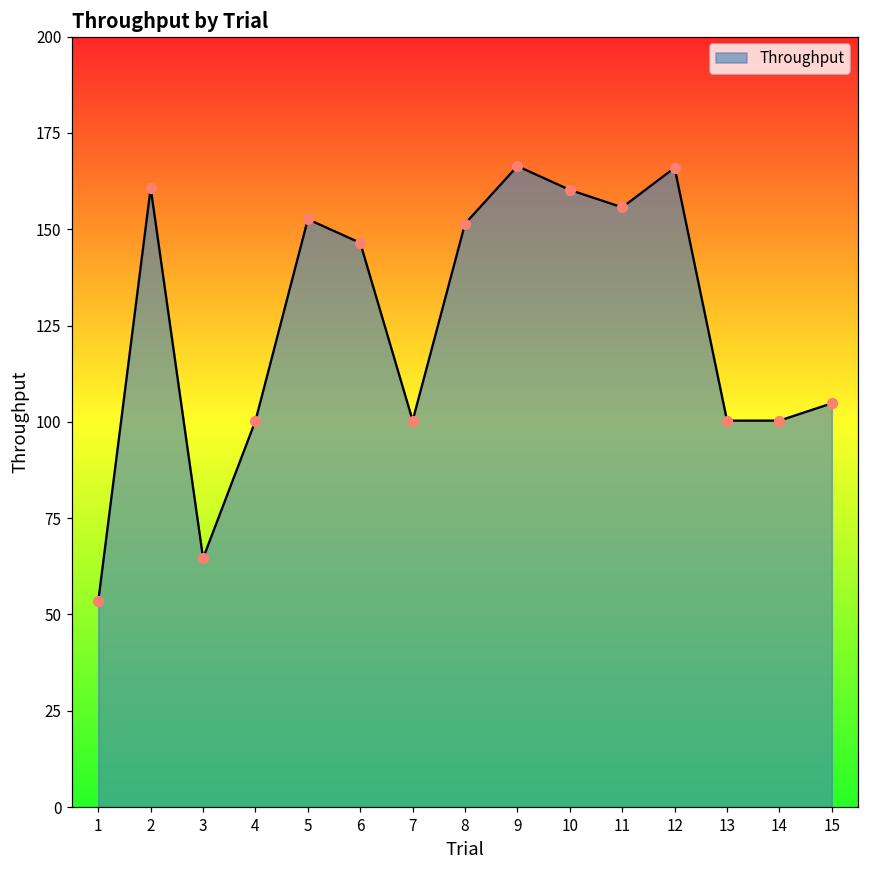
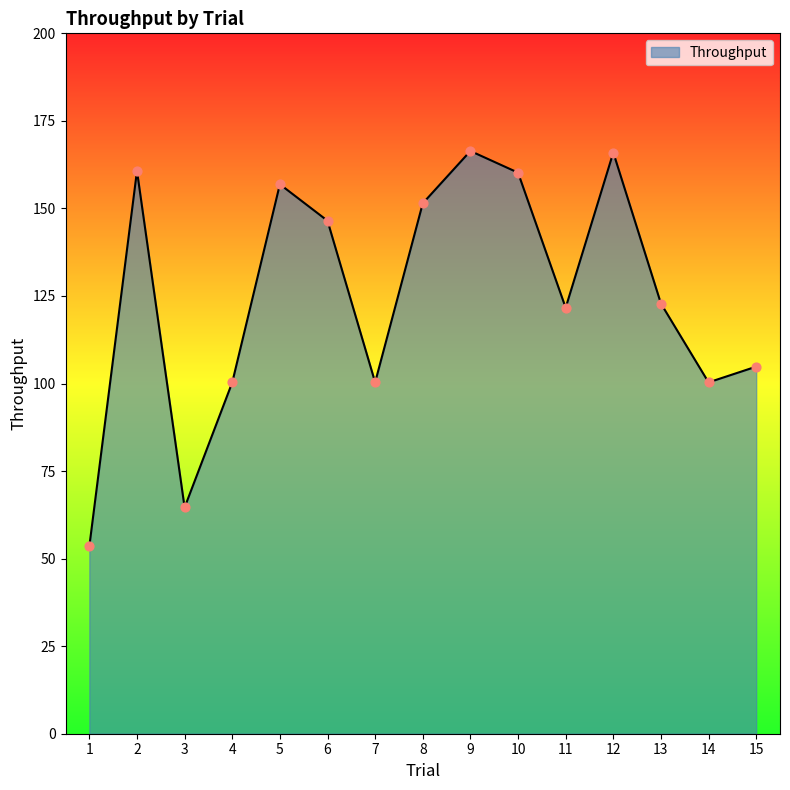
5: 153 -> 157
11: 156 -> 122
13: 100 -> 123
